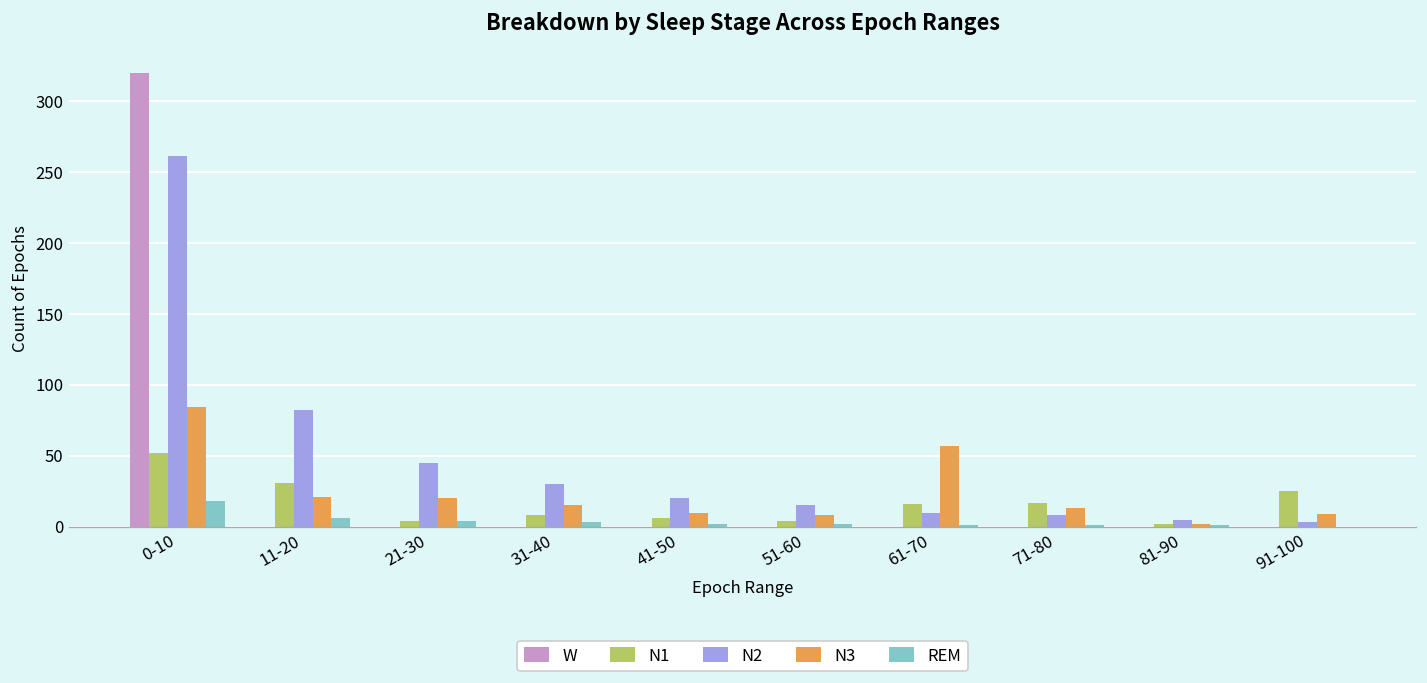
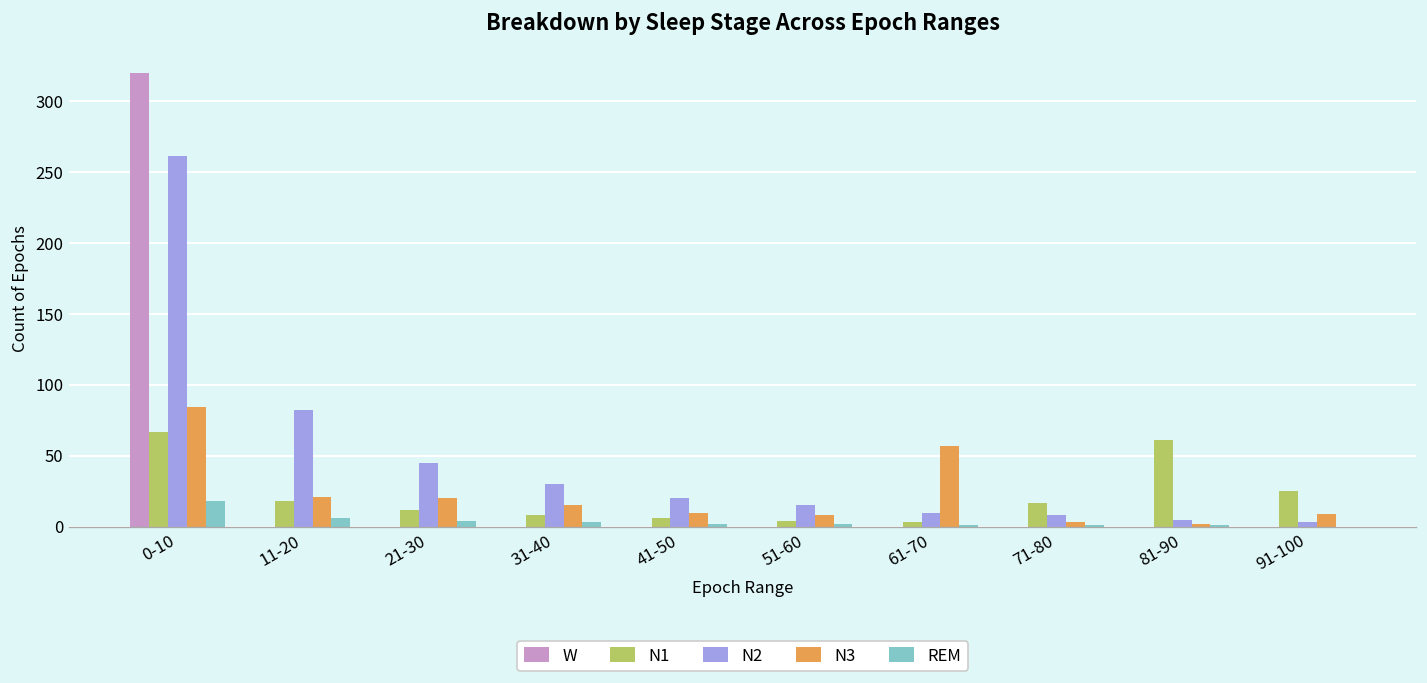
N1, 0-10: 52 -> 67
N1, 11-20: 31 -> 18
N1, 21-30: 4 -> 12
N1, 61-70: 16 -> 3
N3, 71-80: 13 -> 3
N1, 81-90: 2 -> 61
